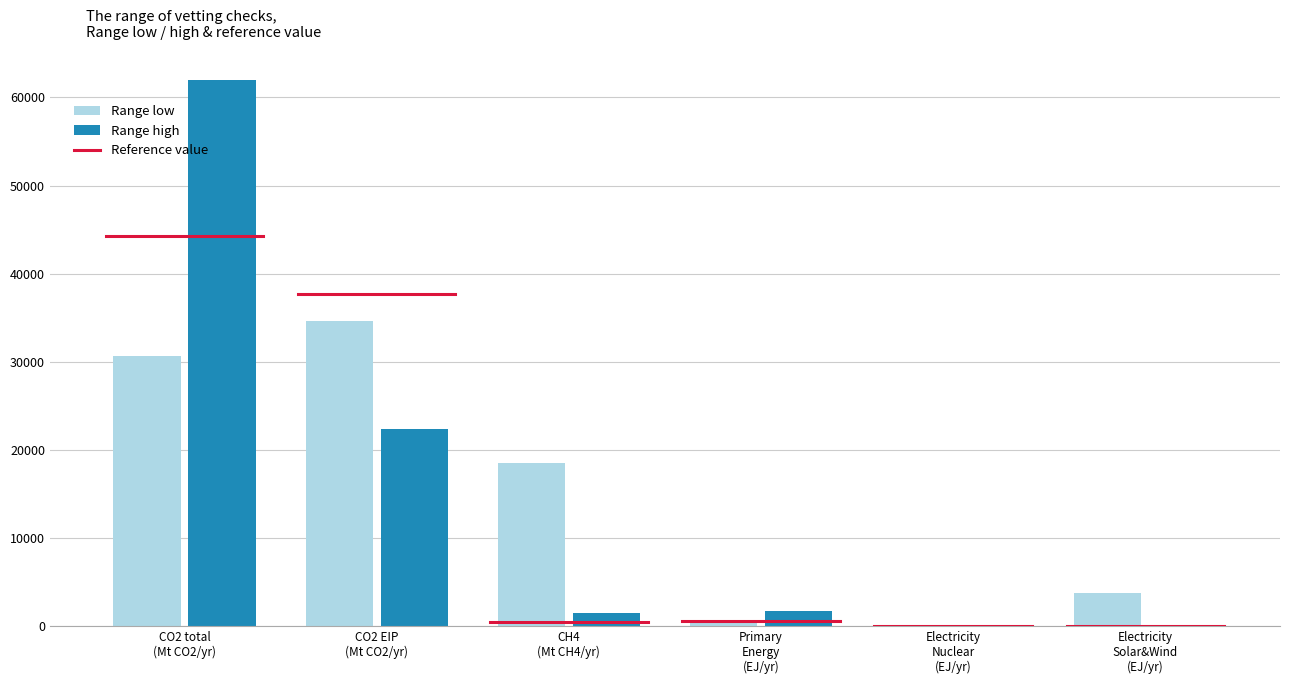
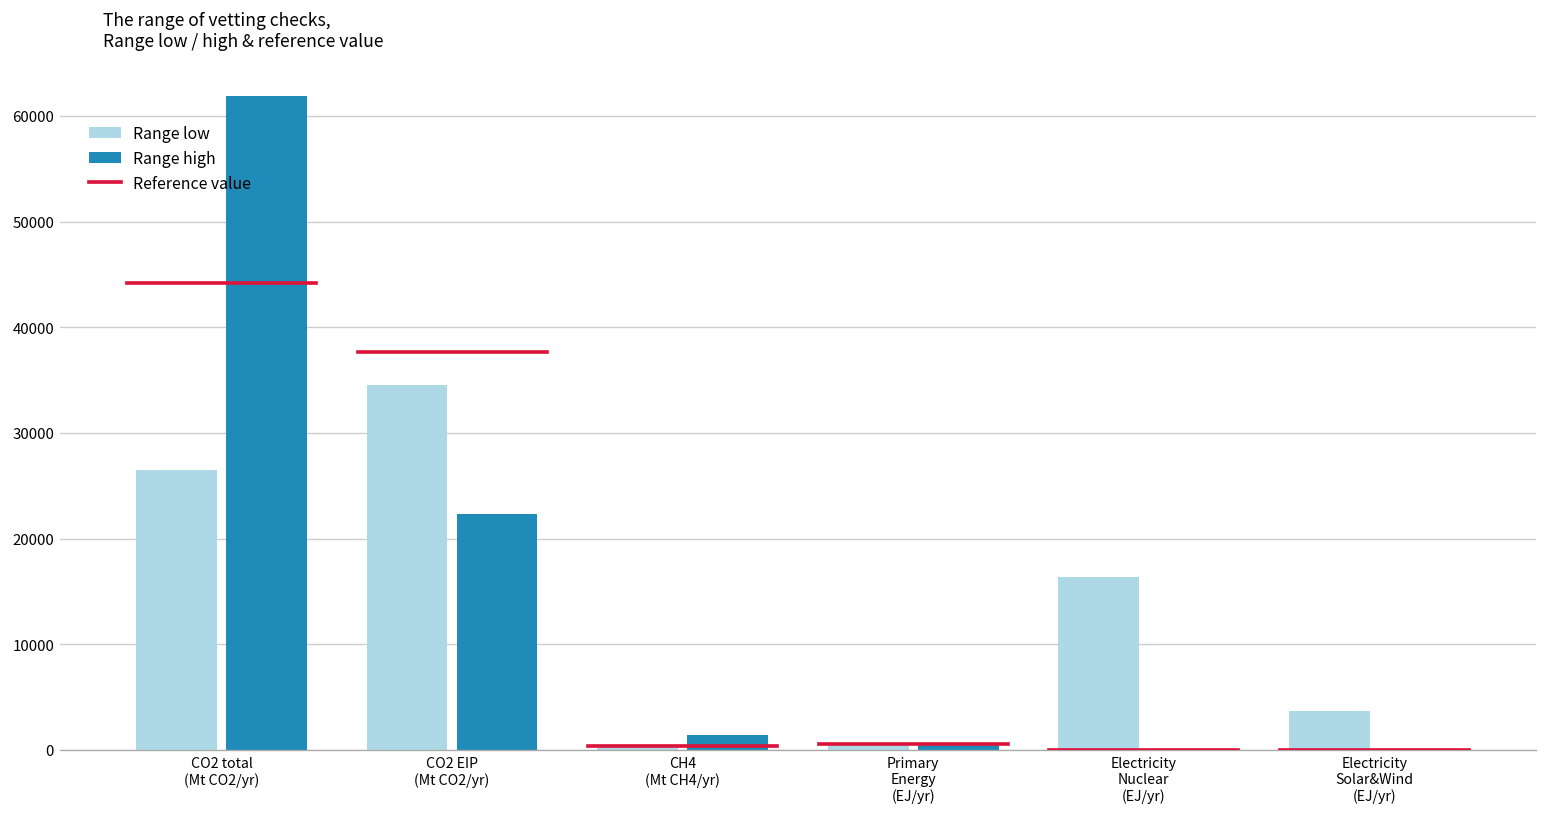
Range low, CO2 total (Mt CO2/yr): 31000 -> 27000
Range low, CH4 (Mt CH4/yr): 18000 -> 0
Range high, Primary Energy (EJ/yr): 2000 -> 1000
Range low, Electricity Nuclear (EJ/yr): 0 -> 16000
